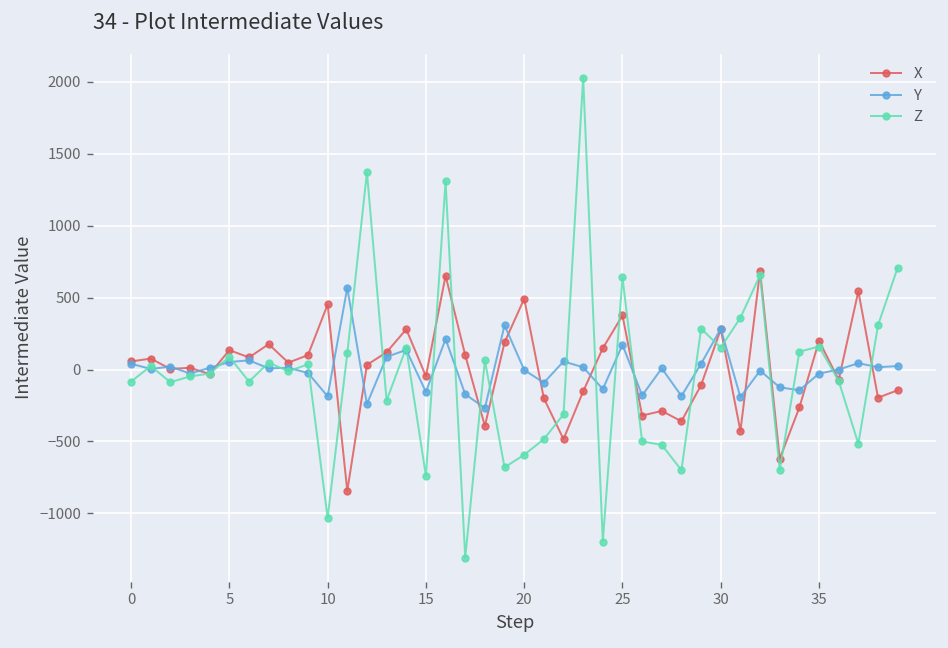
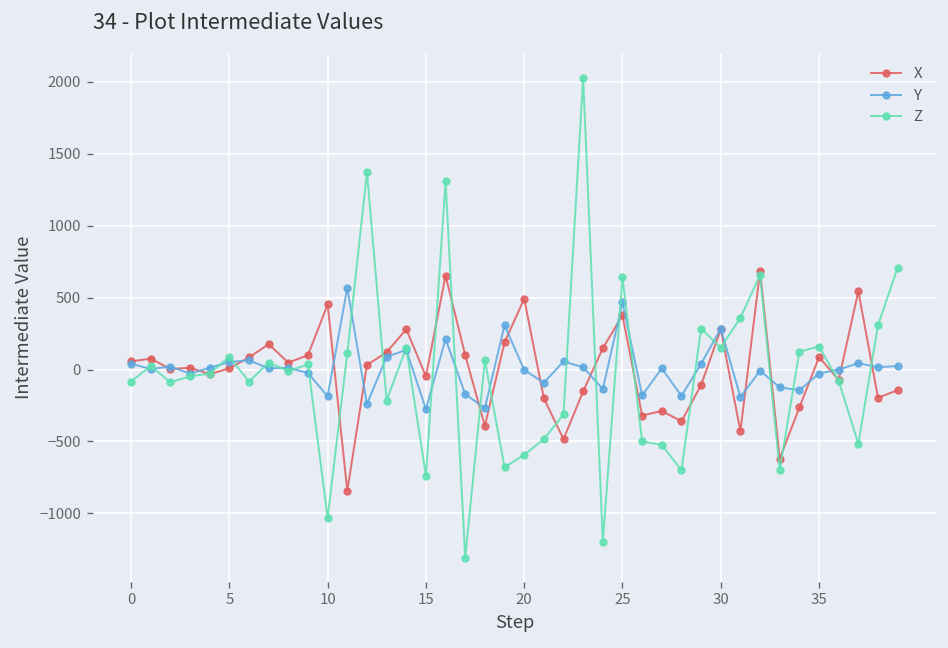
X, 5: 140 -> 10
Y, 15: -160 -> -280
Y, 25: 170 -> 470
X, 35: 200 -> 90
